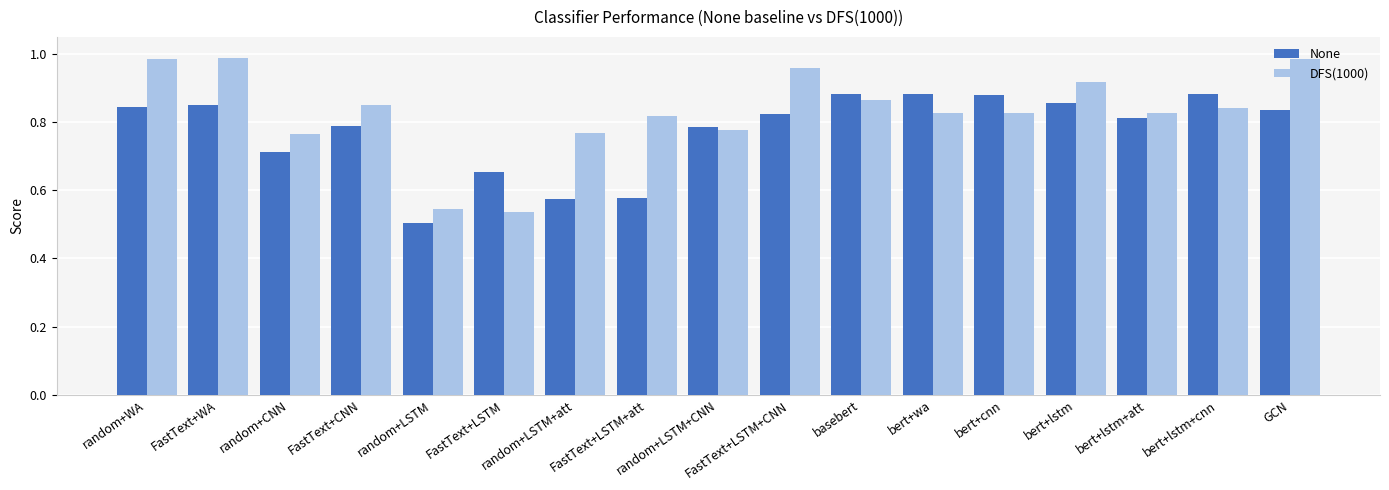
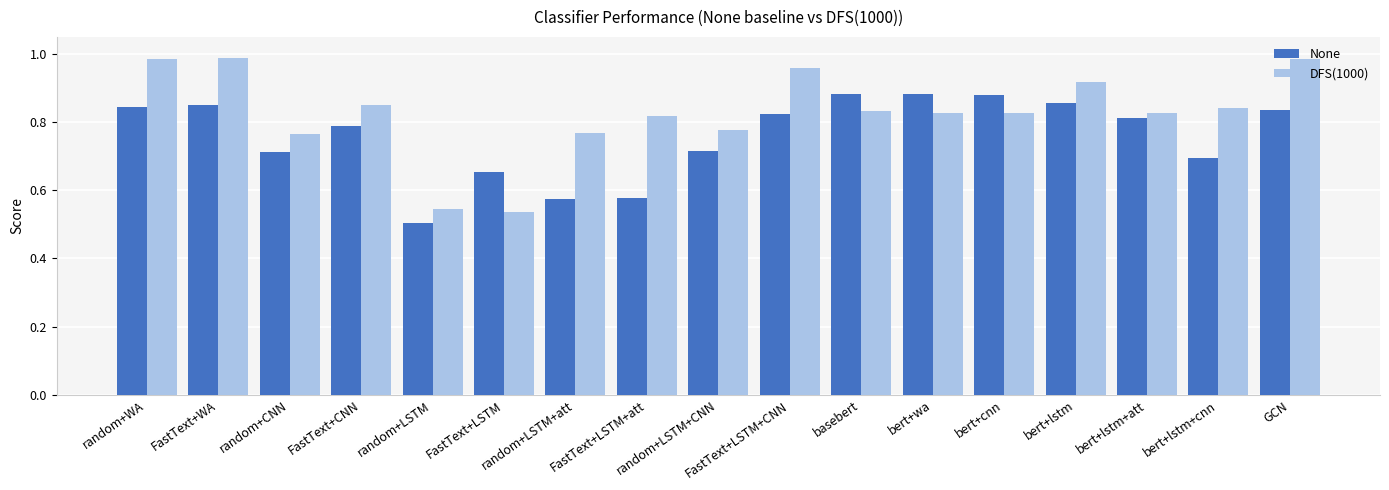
None, random+LSTM+CNN: 0.79 -> 0.71
DFS(1000), basebert: 0.86 -> 0.83
None, bert+lstm+cnn: 0.88 -> 0.70
